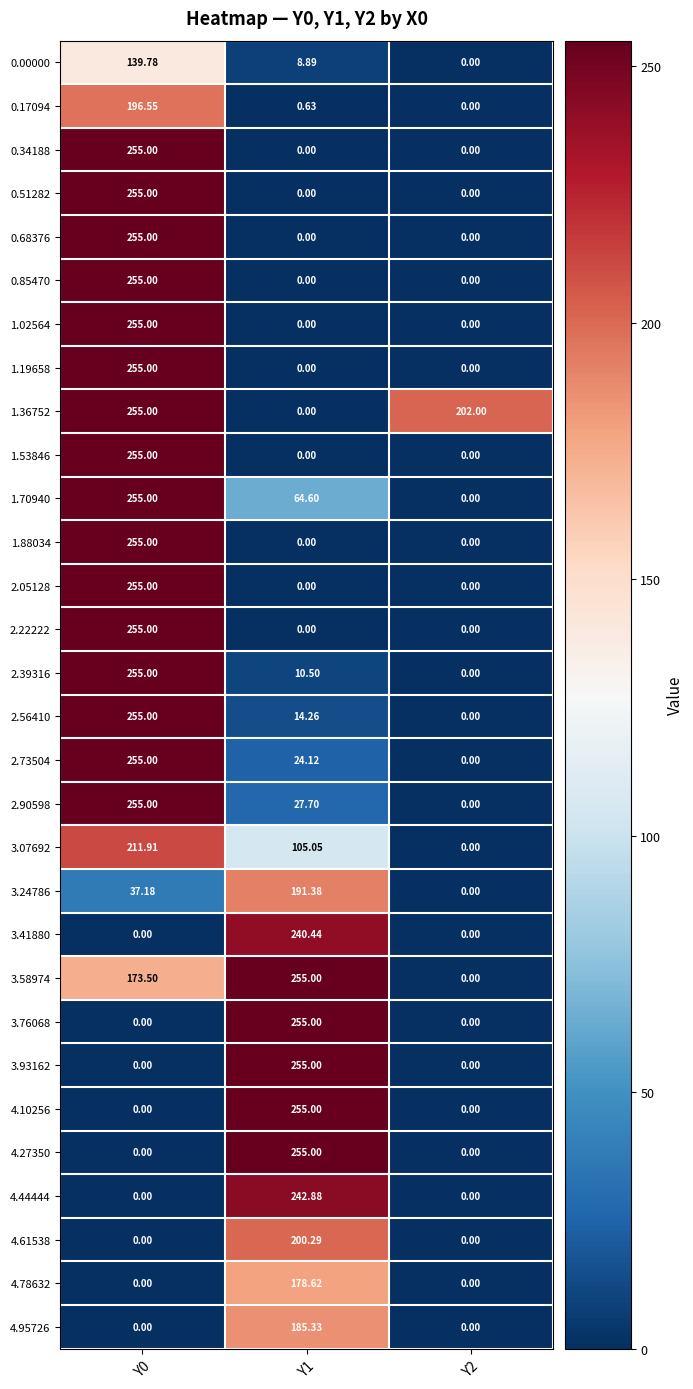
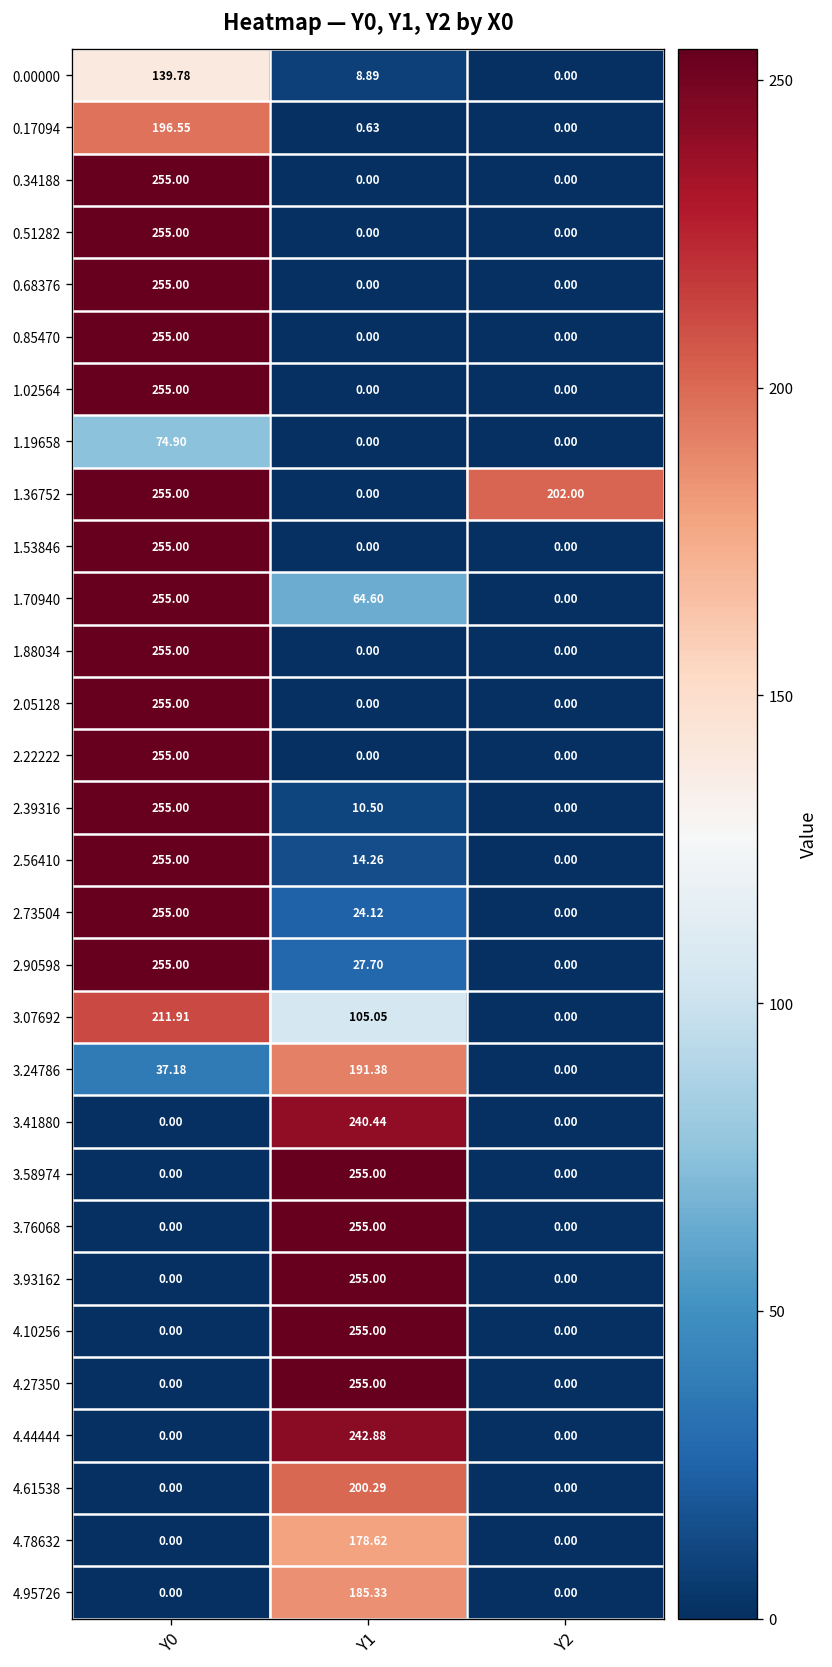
1.19658, Y0: 255.00 -> 74.90
3.58974, Y0: 173.50 -> 0.00
